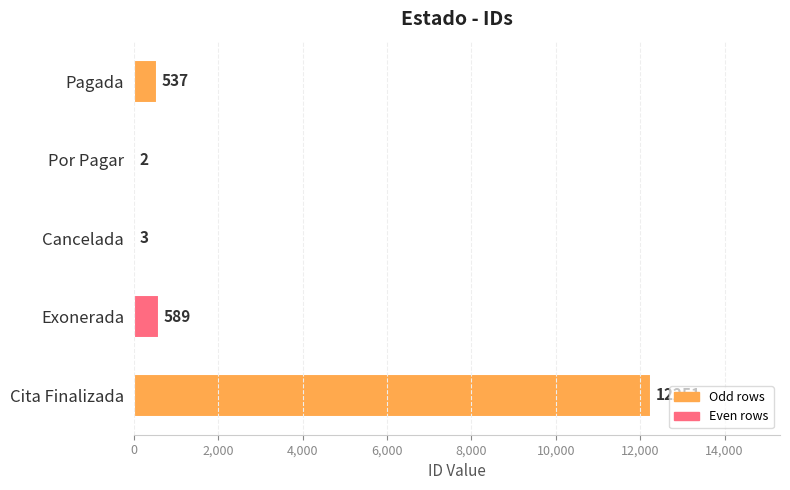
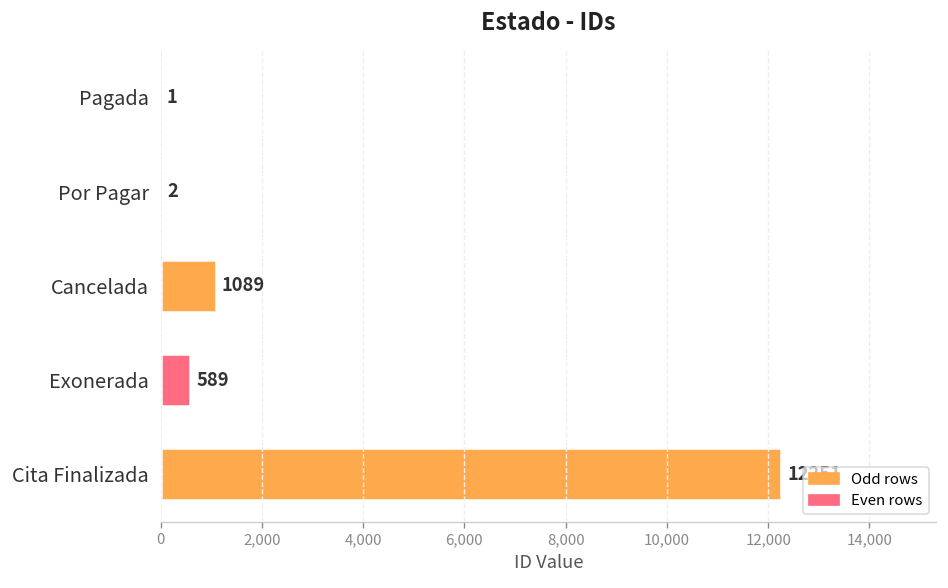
Pagada: 537 -> 1
Cancelada: 3 -> 1089
